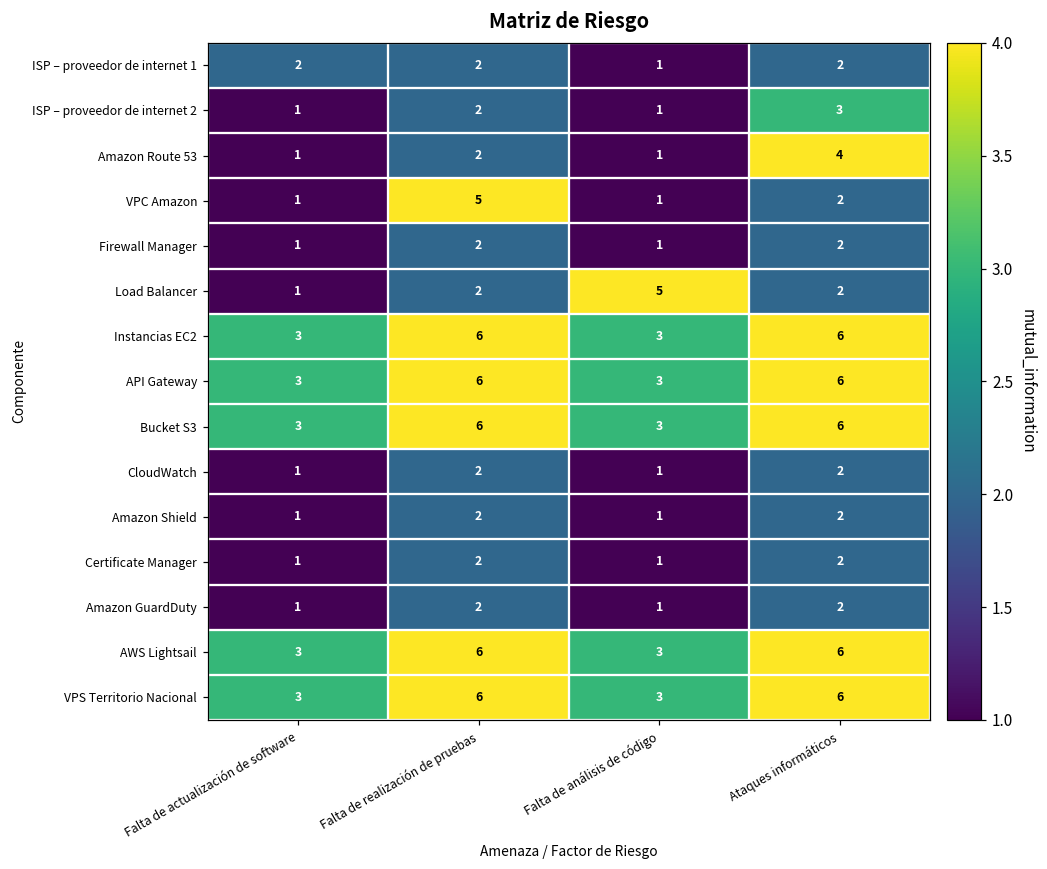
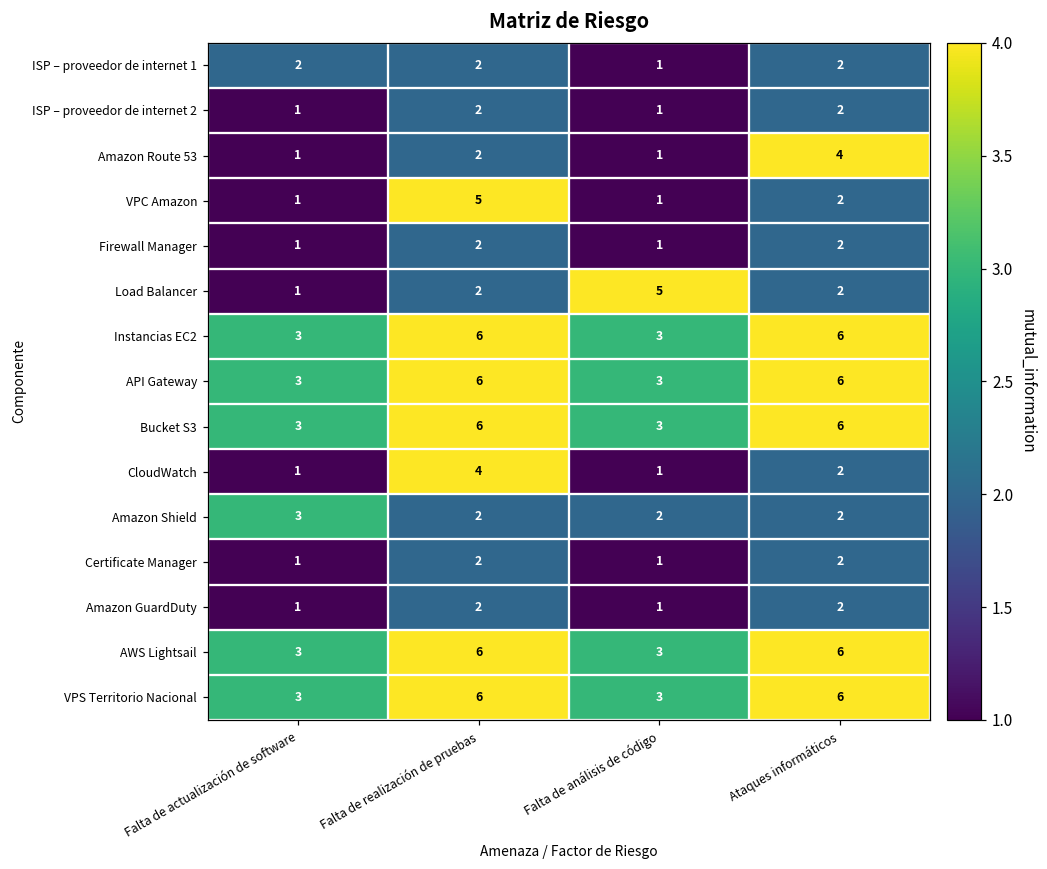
ISP – proveedor de internet 2, Ataques informáticos: 3 -> 2
CloudWatch, Falta de realización de pruebas: 2 -> 4
Amazon Shield, Falta de actualización de software: 1 -> 3
Amazon Shield, Falta de análisis de código: 1 -> 2
